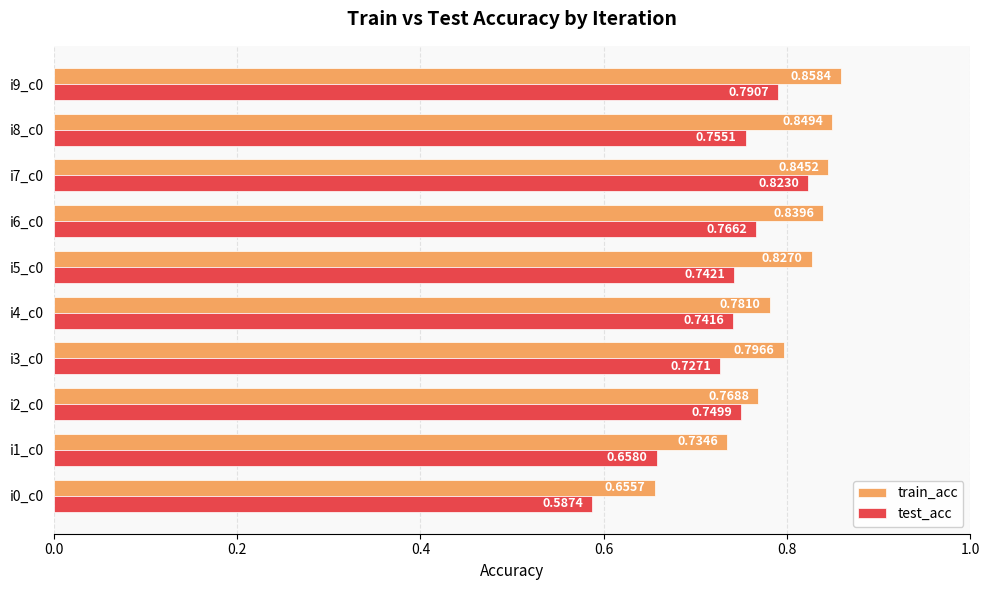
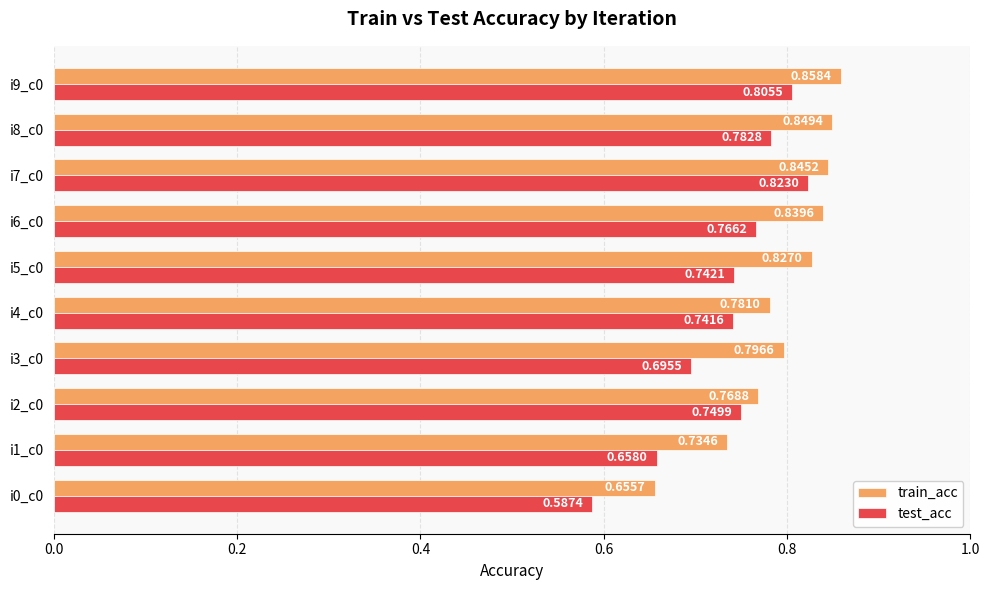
test_acc, i9_c0: 0.7907 -> 0.8055
test_acc, i8_c0: 0.7551 -> 0.7828
test_acc, i3_c0: 0.7271 -> 0.6955
